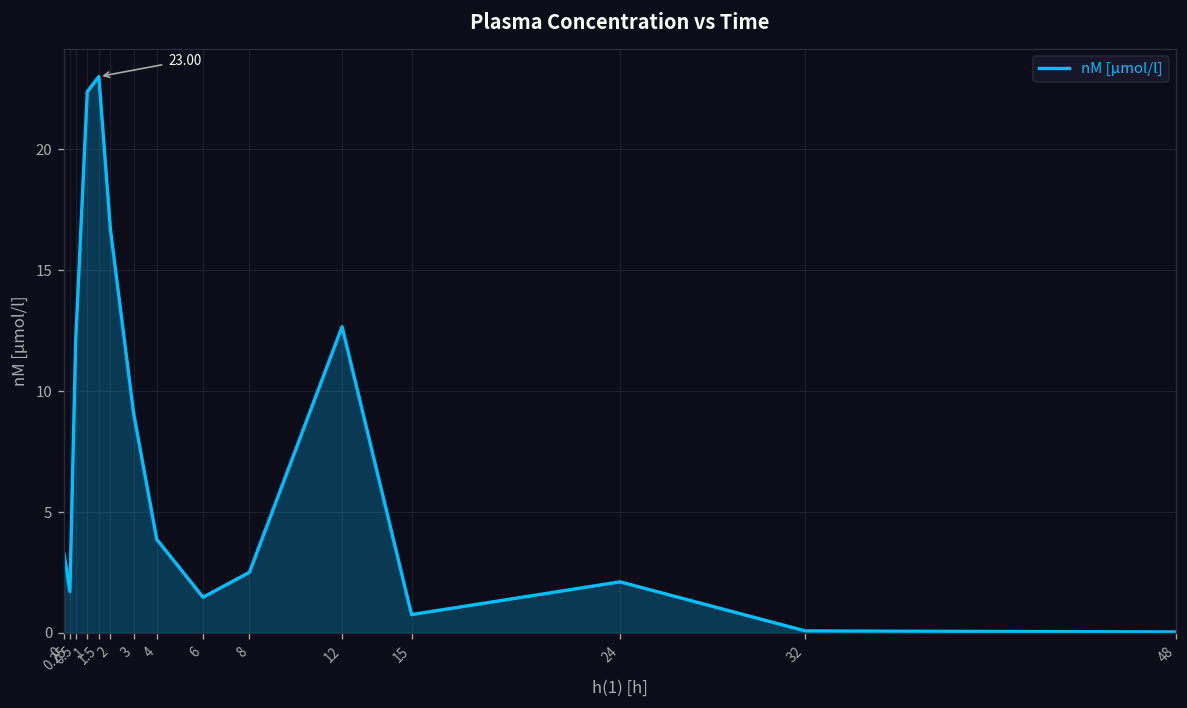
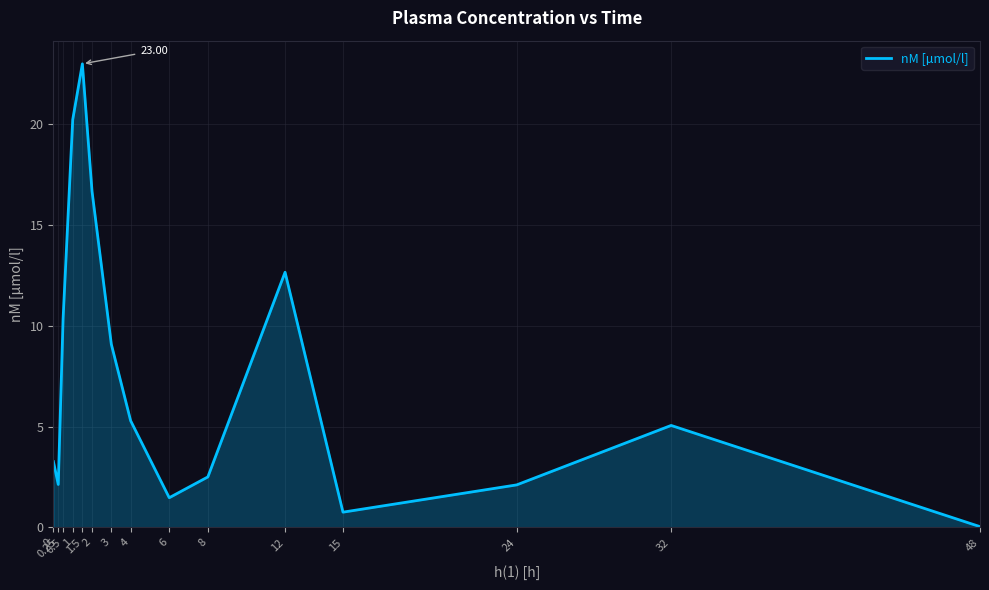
0.25: 1.7 -> 2.1
0.5: 12.1 -> 10.3
1: 22.4 -> 20.2
4: 3.9 -> 5.3
32: 0.1 -> 5.1
